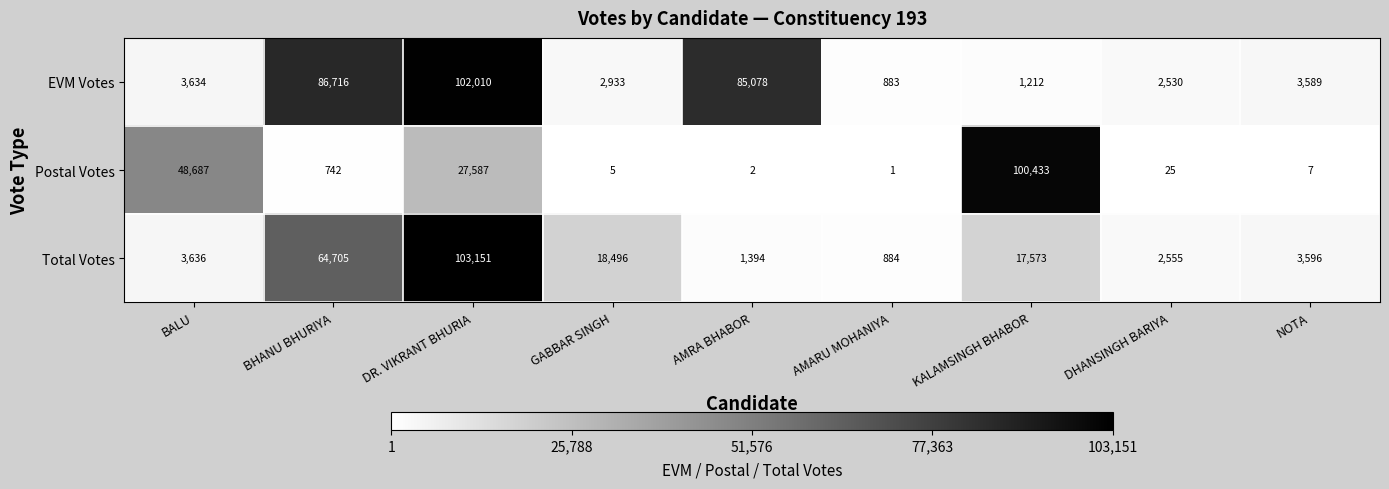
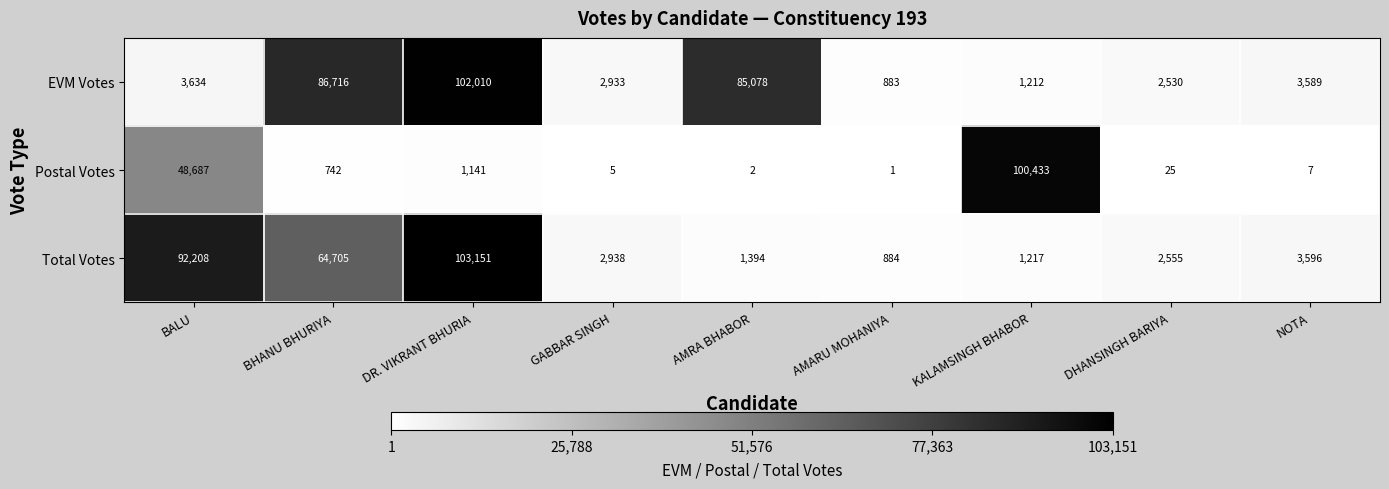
Postal Votes, DR. VIKRANT BHURIA: 27,587 -> 1,141
Total Votes, BALU: 3,636 -> 92,208
Total Votes, GABBAR SINGH: 18,496 -> 2,938
Total Votes, KALAMSINGH BHABOR: 17,573 -> 1,217
